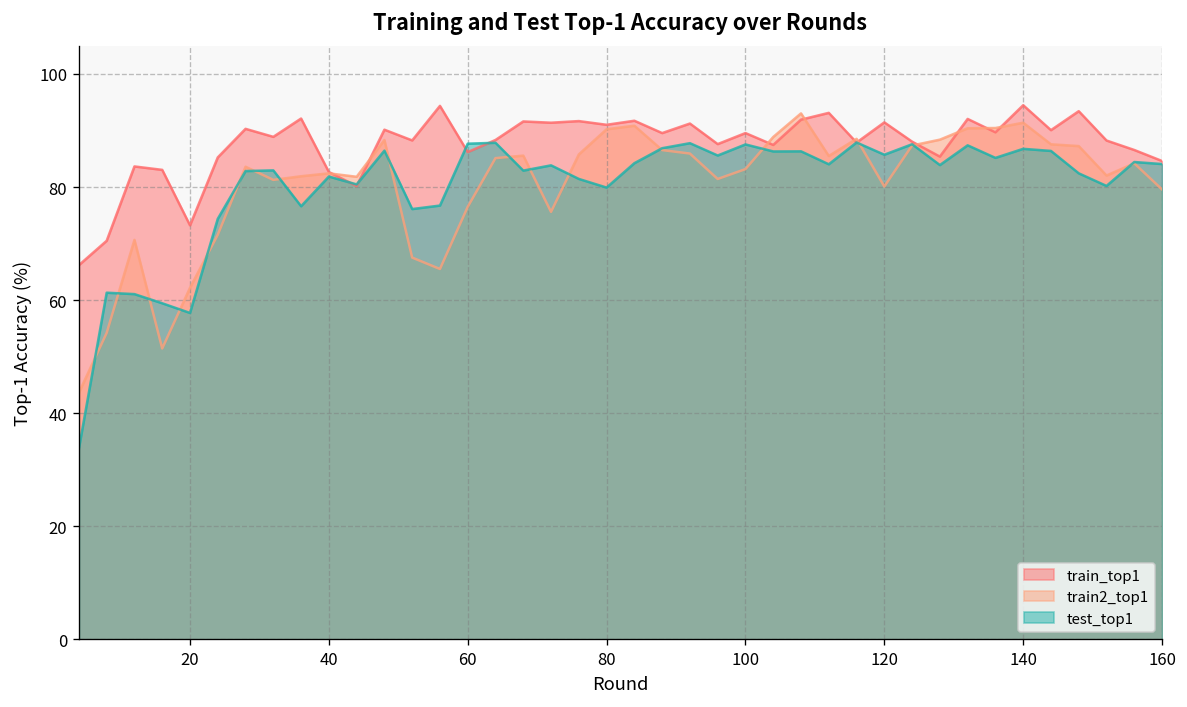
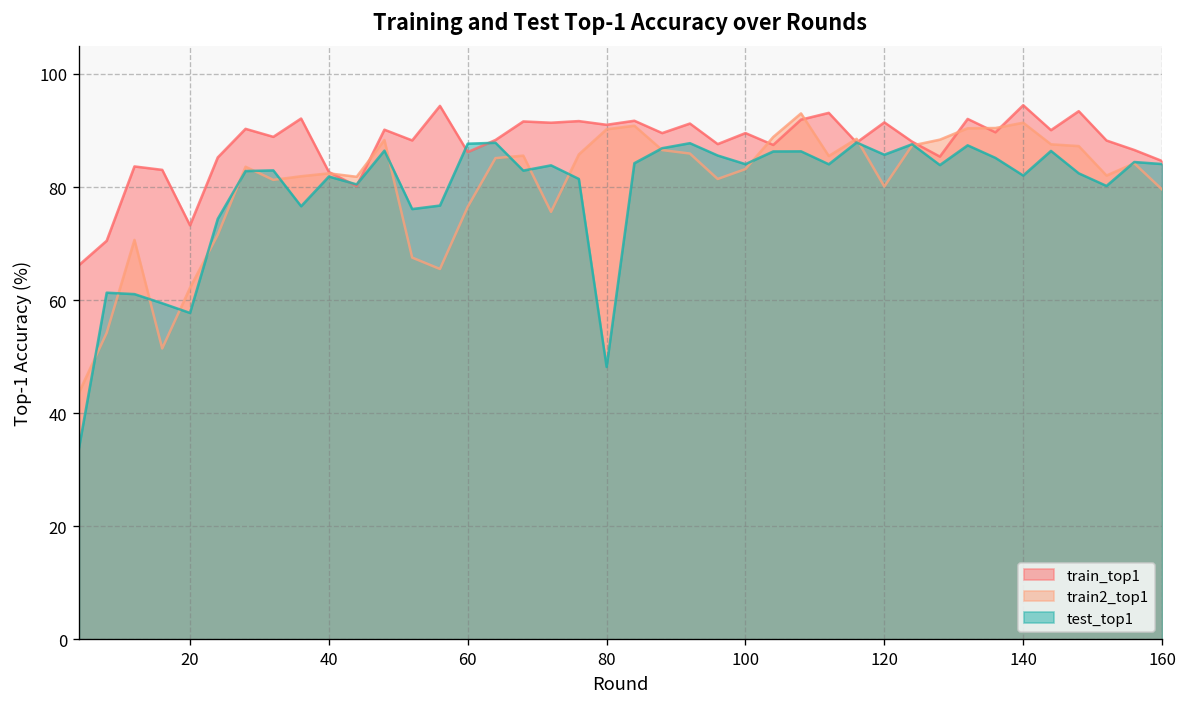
test_top1, 80: 80 -> 48
test_top1, 100: 88 -> 84
test_top1, 140: 87 -> 82
